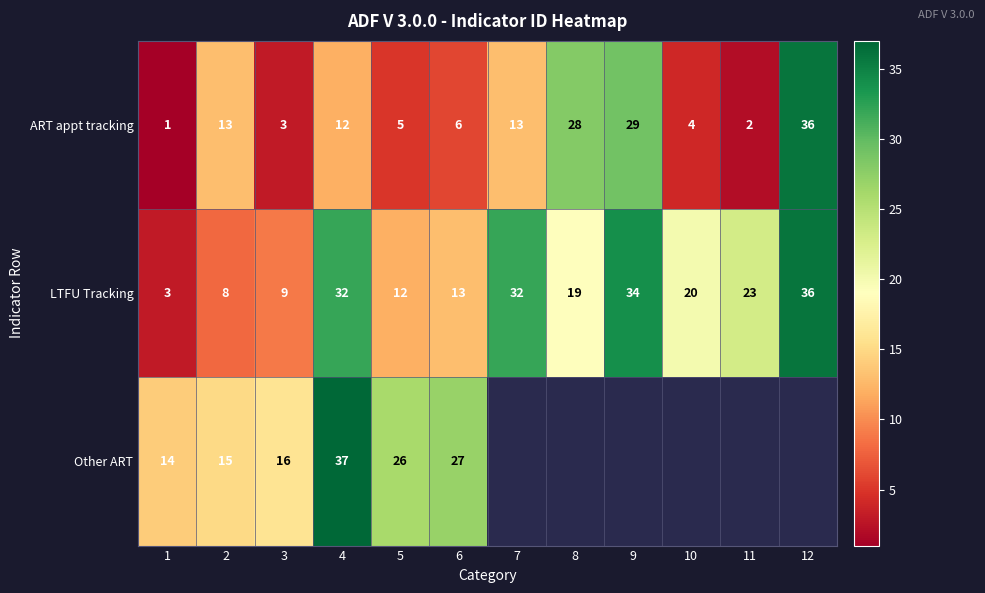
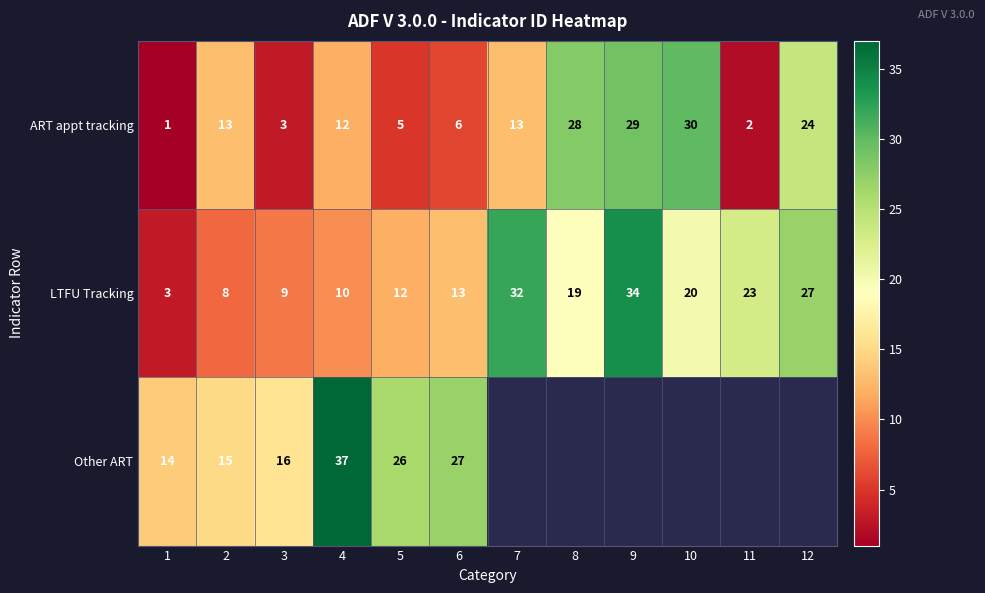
ART appt tracking, 10: 4 -> 30
ART appt tracking, 12: 36 -> 24
LTFU Tracking, 4: 32 -> 10
LTFU Tracking, 12: 36 -> 27
